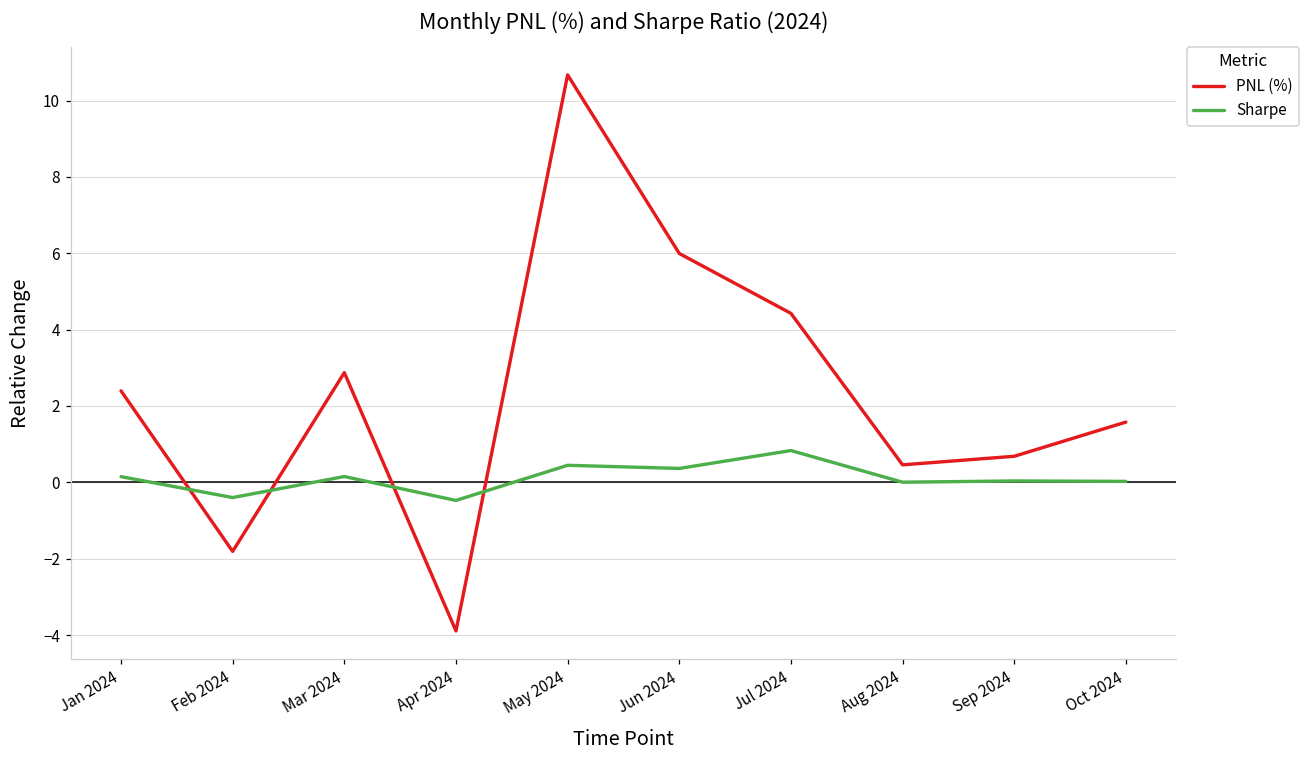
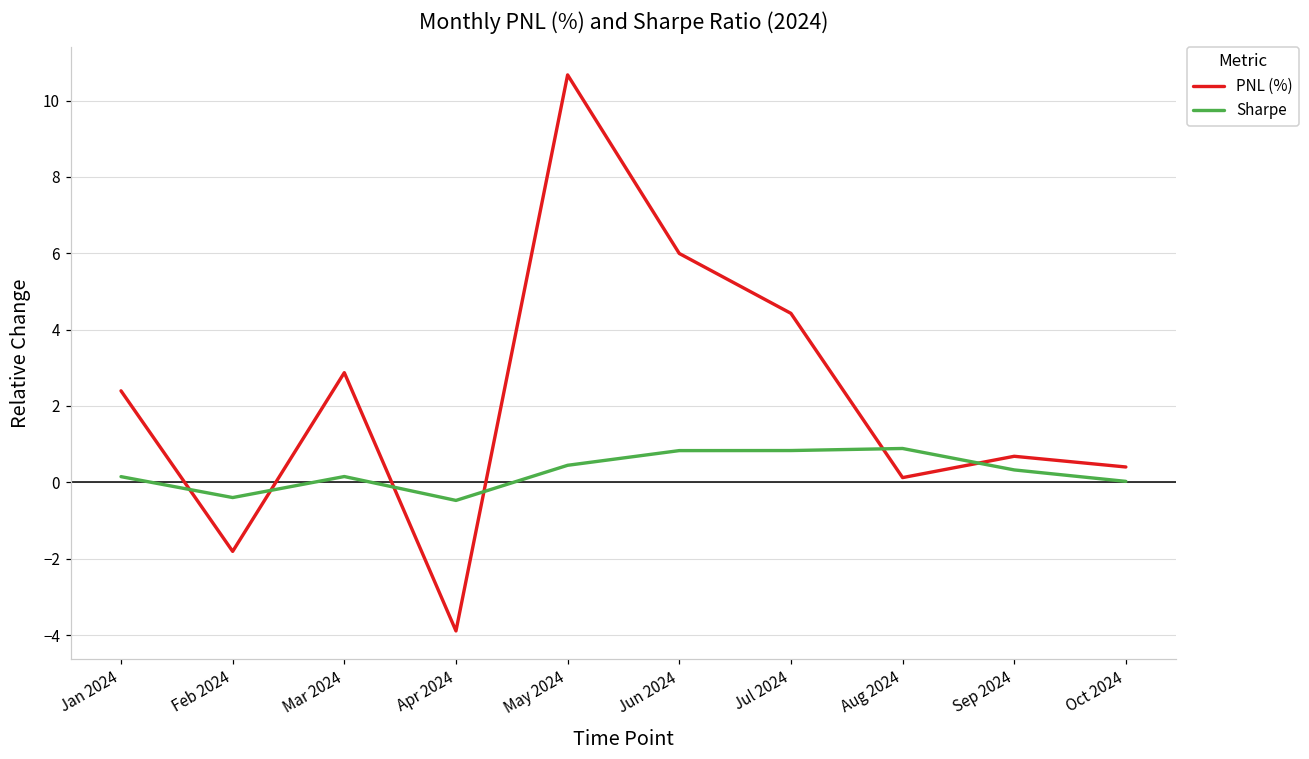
Sharpe, Jun 2024: 0.4 -> 0.8
PNL (%), Aug 2024: 0.5 -> 0.1
Sharpe, Aug 2024: 0.0 -> 0.9
Sharpe, Sep 2024: 0.0 -> 0.3
PNL (%), Oct 2024: 1.6 -> 0.4
